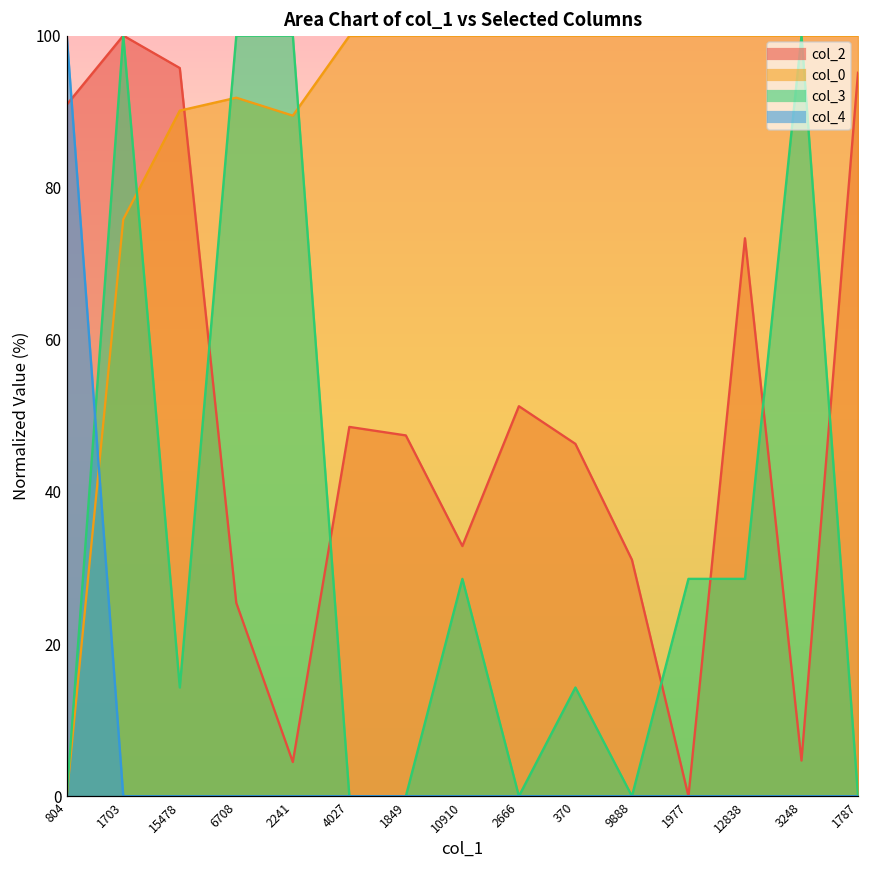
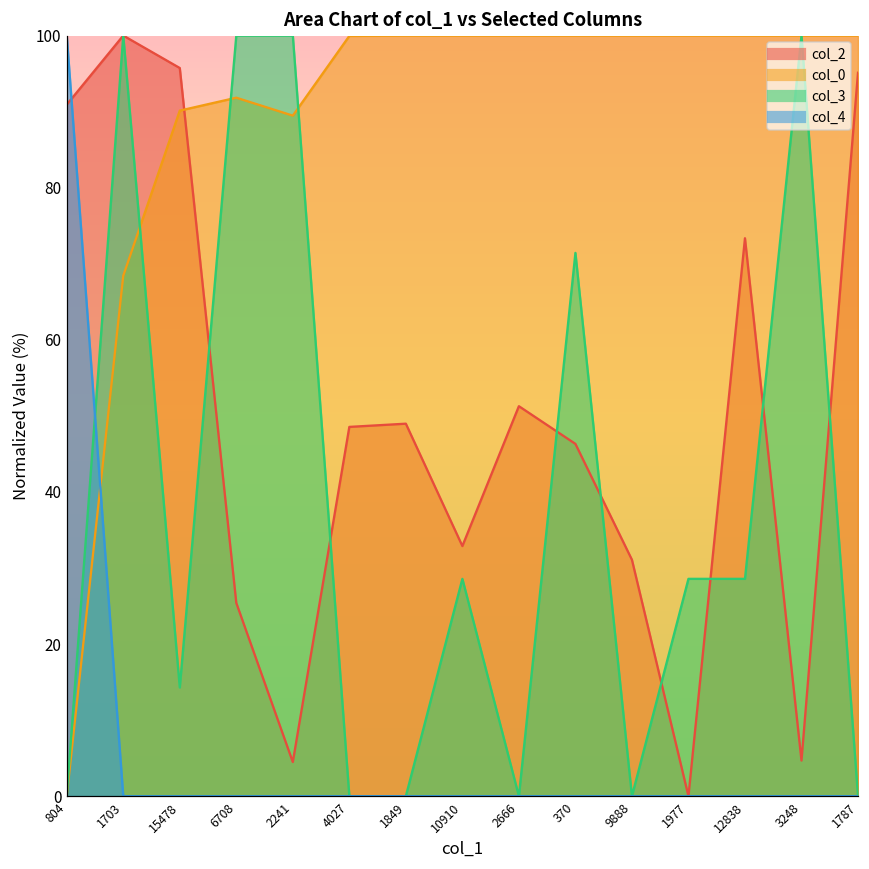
col_0, 1703: 76 -> 68
col_2, 1849: 47 -> 49
col_3, 370: 14 -> 71
